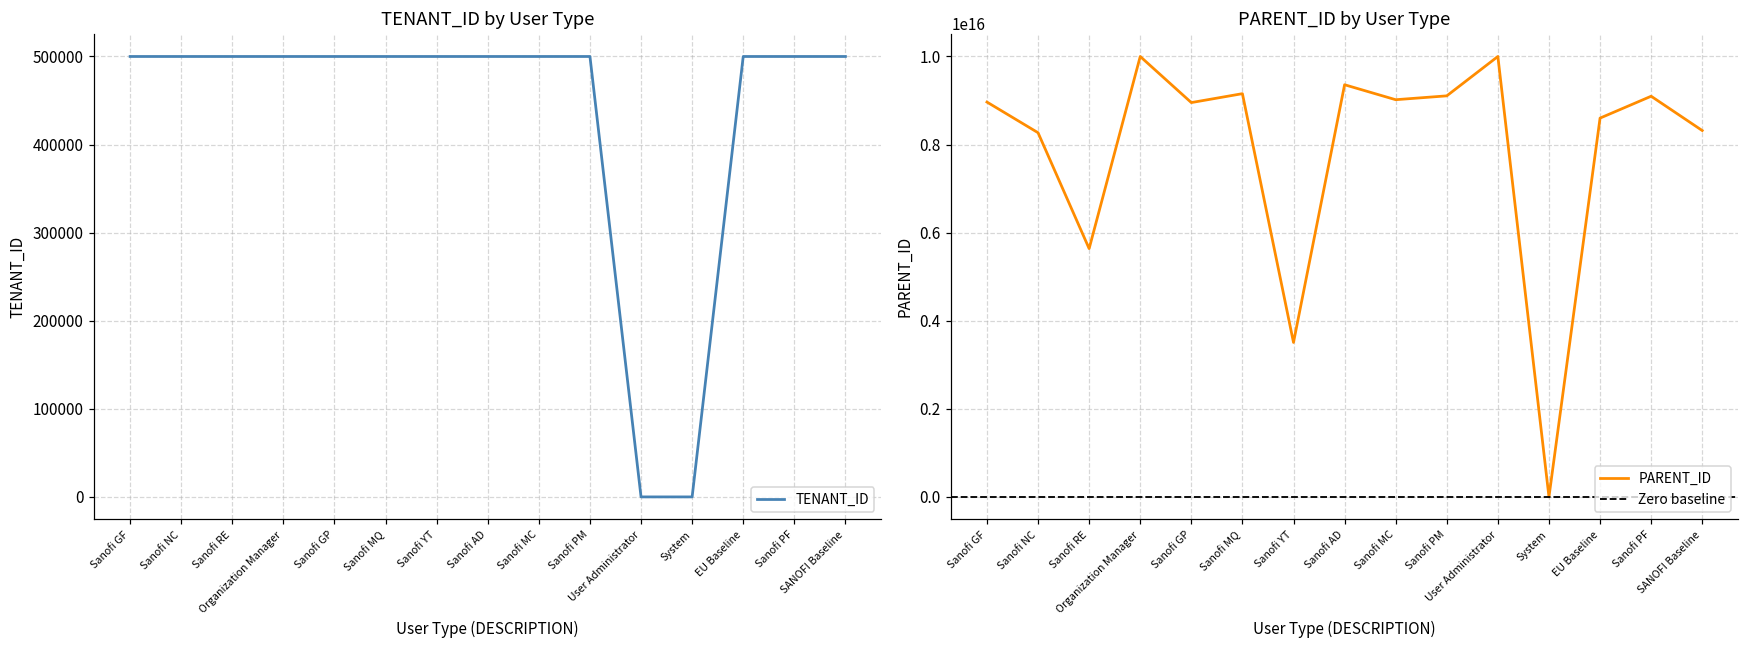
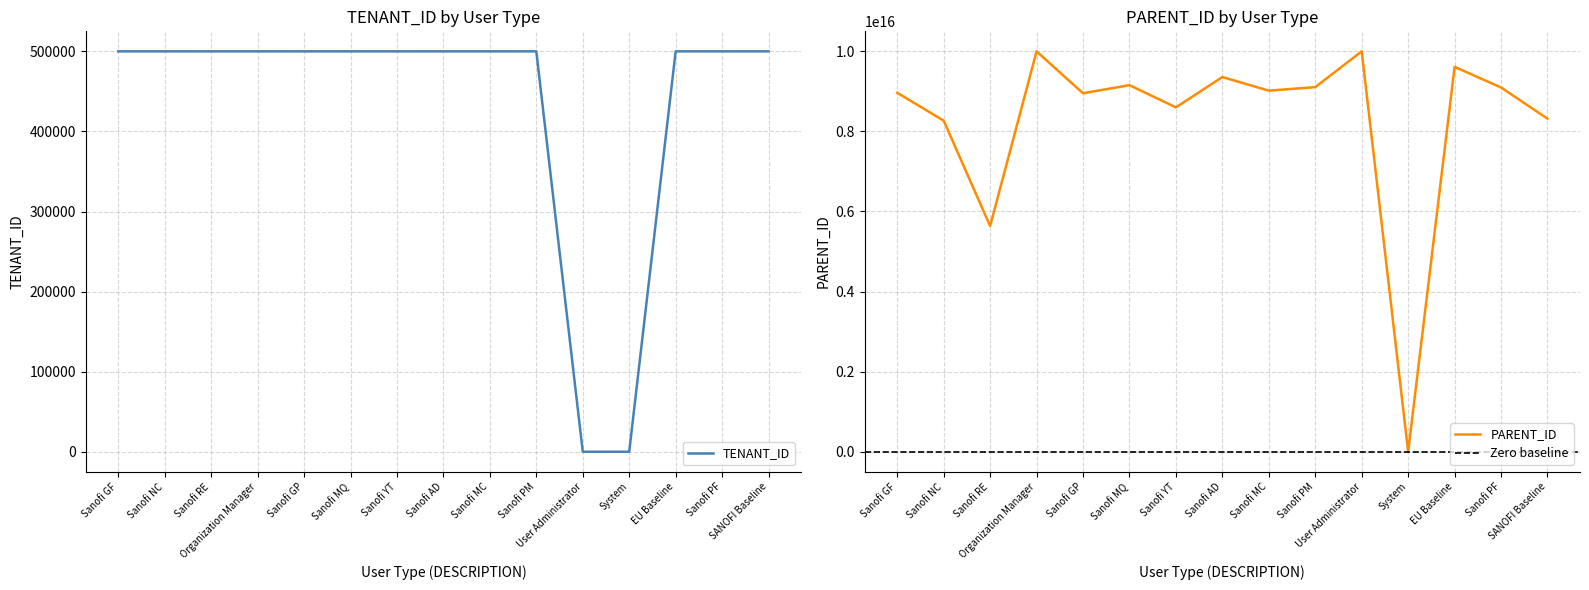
PARENT_ID by User Type, Sanofi YT: 3500000000000000 -> 8600000000000000
PARENT_ID by User Type, EU Baseline: 8600000000000000 -> 9600000000000000
